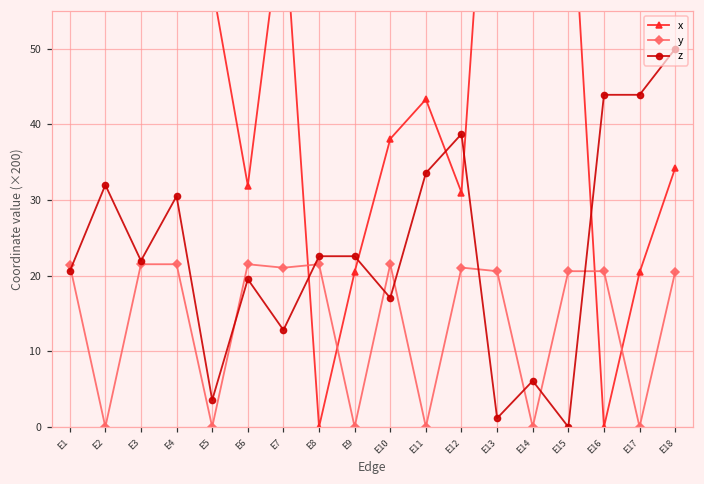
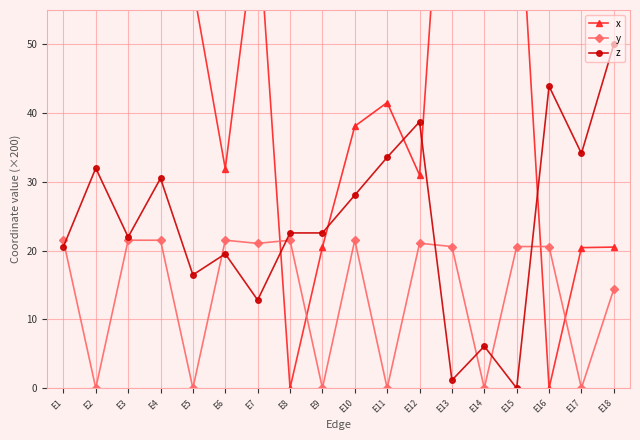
z, E5: 4 -> 16
z, E10: 17 -> 28
x, E11: 43 -> 42
z, E17: 44 -> 34
x, E18: 34 -> 21
y, E18: 21 -> 14
